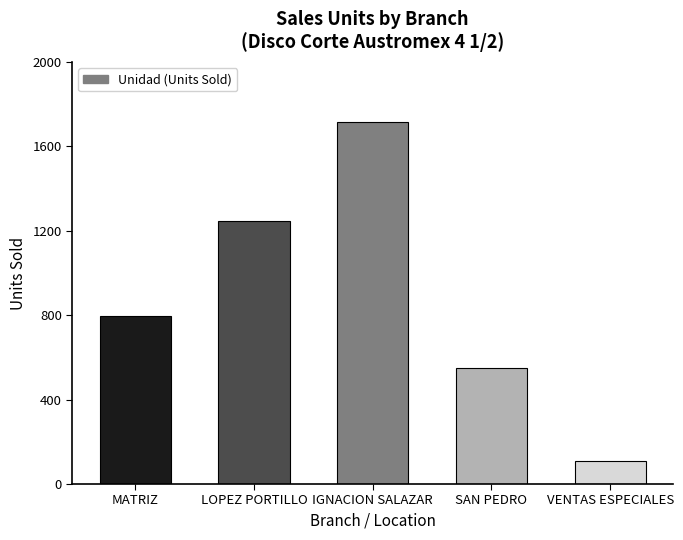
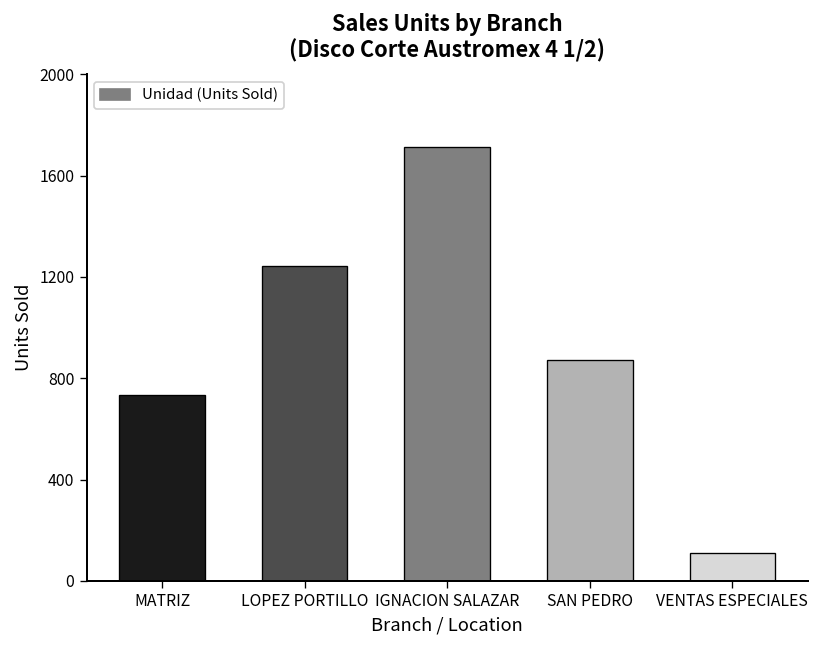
MATRIZ: 800 -> 740
SAN PEDRO: 550 -> 870
